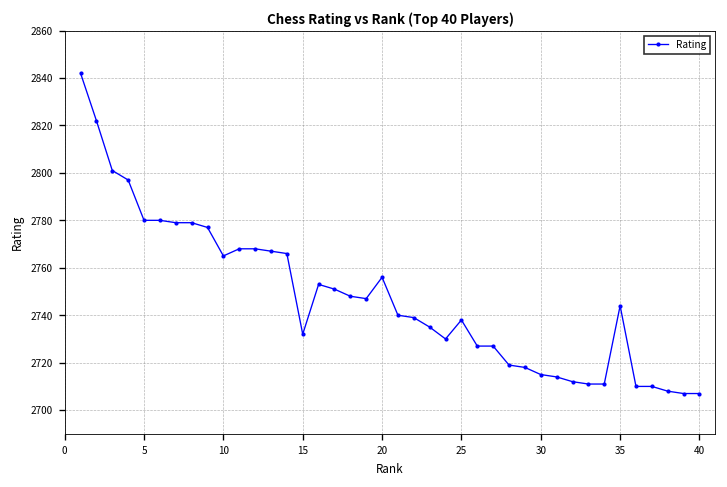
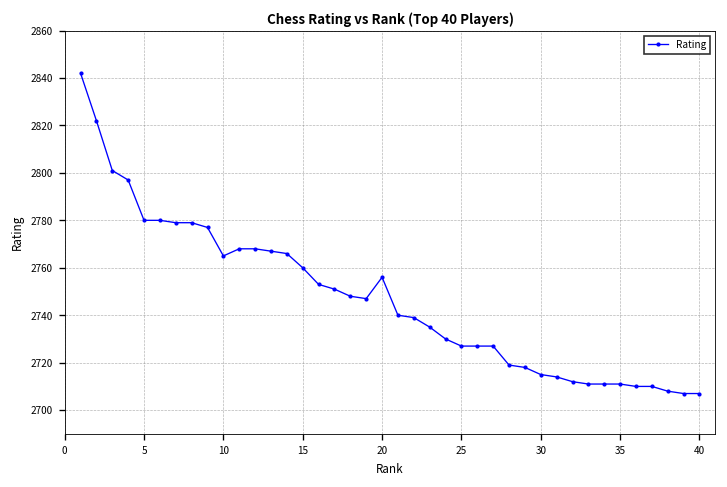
15: 2732 -> 2760
25: 2738 -> 2727
35: 2744 -> 2711
